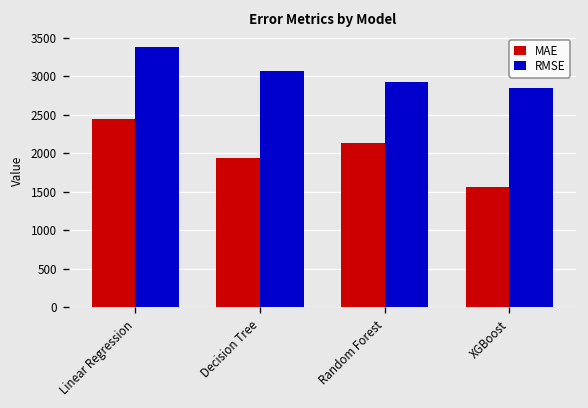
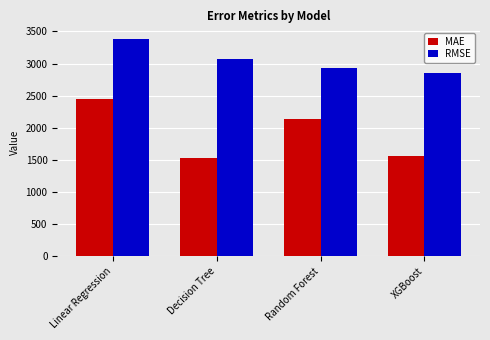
MAE, Decision Tree: 1900 -> 1500
